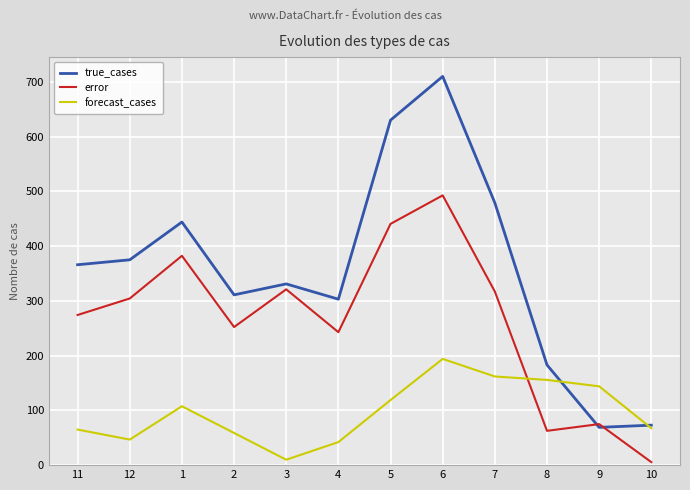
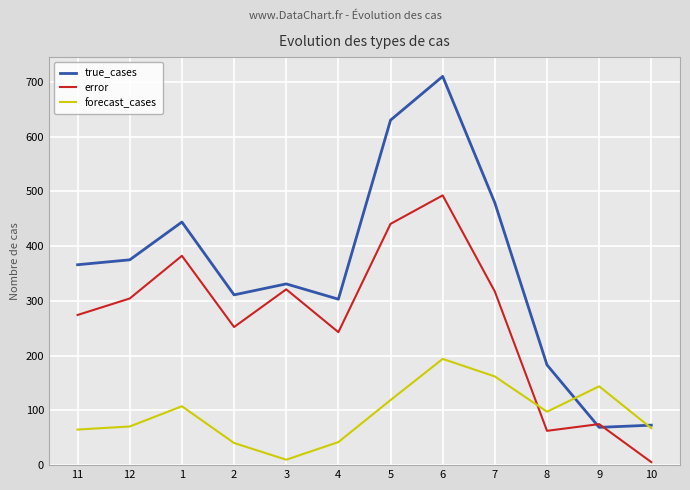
forecast_cases, 12: 50 -> 70
forecast_cases, 2: 60 -> 40
forecast_cases, 8: 160 -> 100
